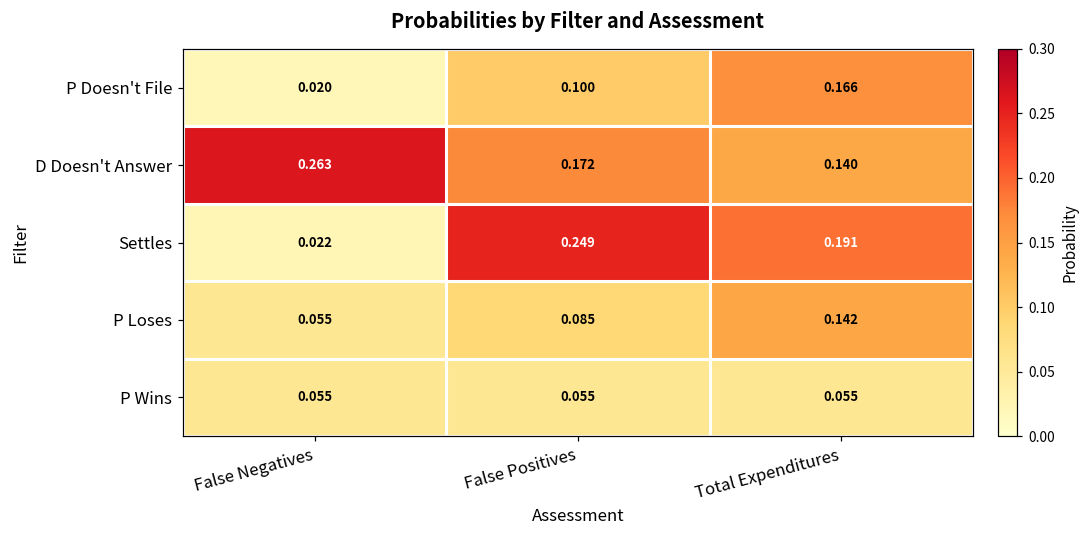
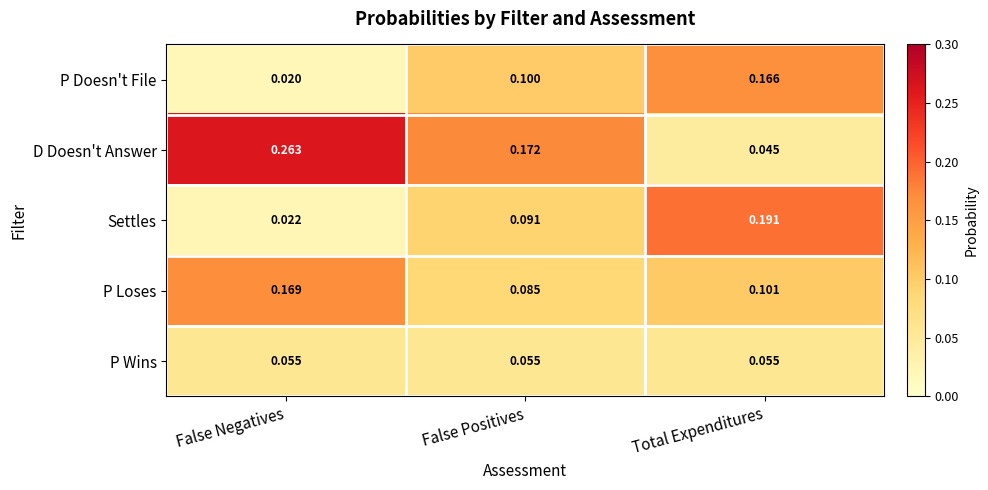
D Doesn't Answer, Total Expenditures: 0.140 -> 0.045
Settles, False Positives: 0.249 -> 0.091
P Loses, False Negatives: 0.055 -> 0.169
P Loses, Total Expenditures: 0.142 -> 0.101
